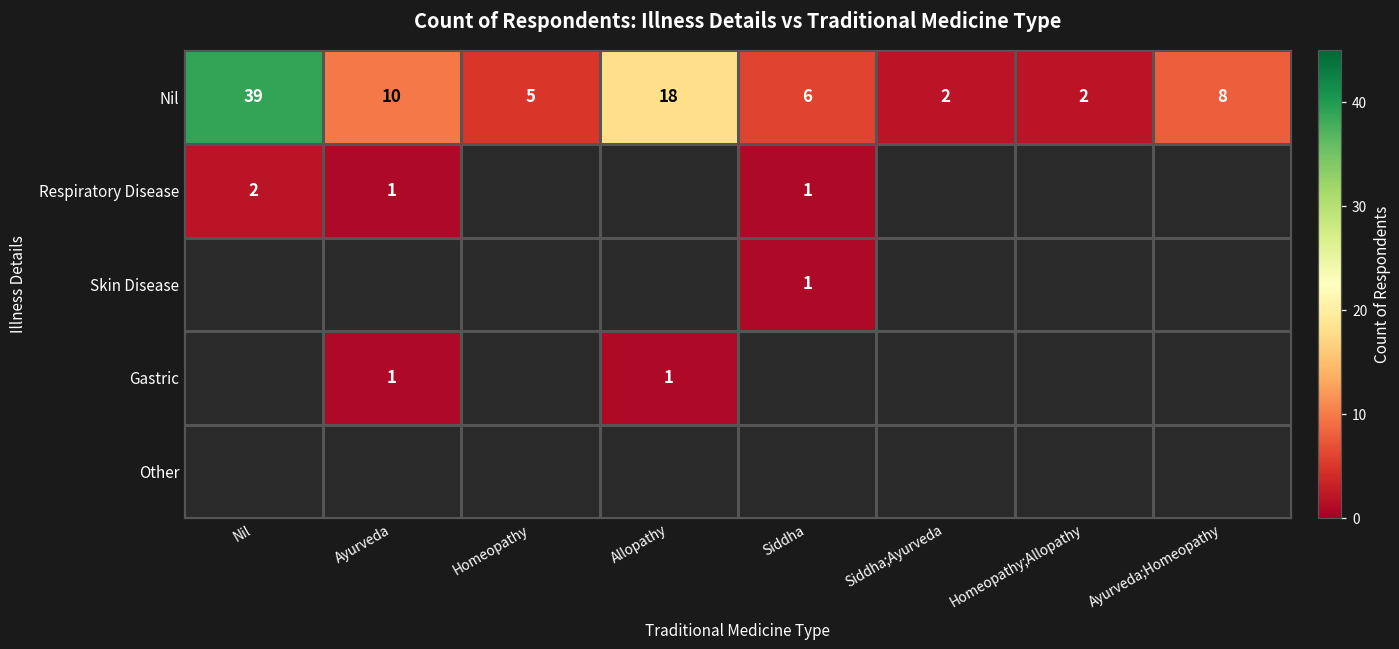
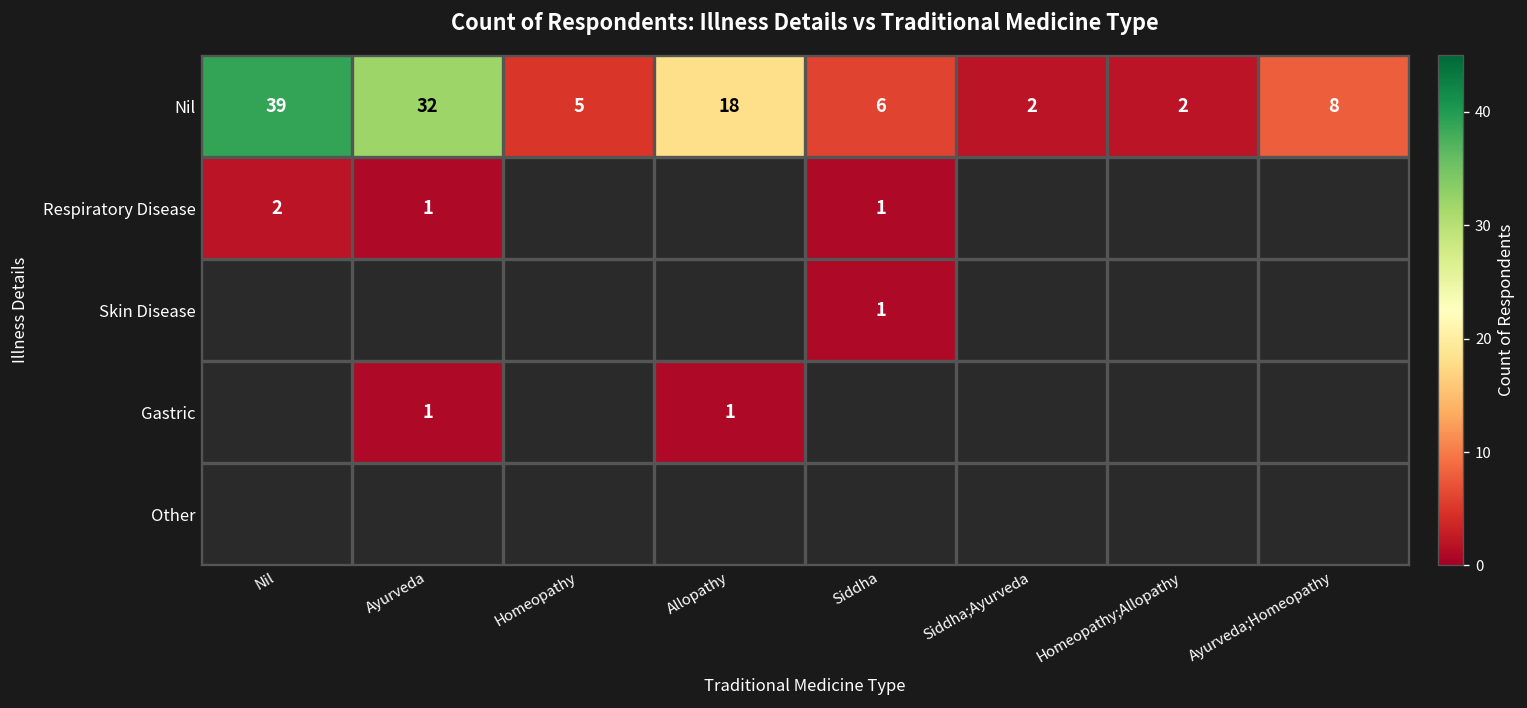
Nil, Ayurveda: 10 -> 32
